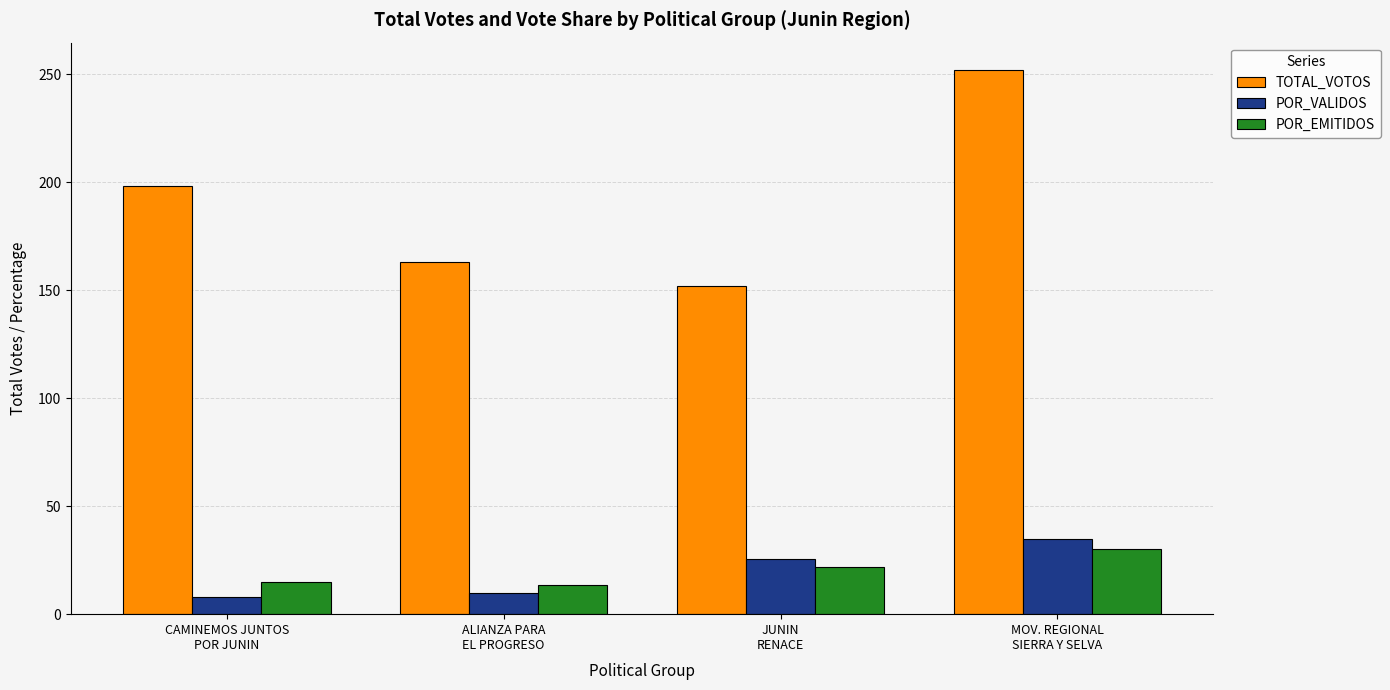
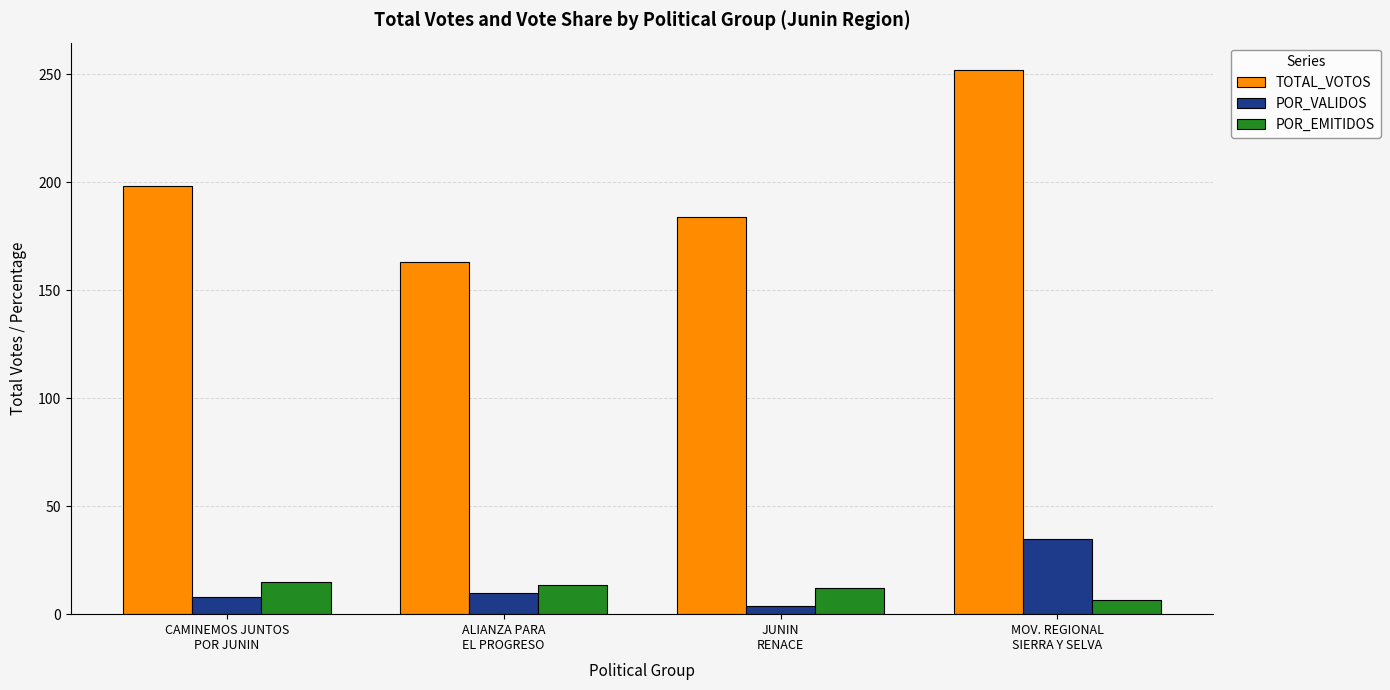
TOTAL_VOTOS, JUNIN RENACE: 152 -> 184
POR_VALIDOS, JUNIN RENACE: 25 -> 4
POR_EMITIDOS, JUNIN RENACE: 22 -> 12
POR_EMITIDOS, MOV. REGIONAL SIERRA Y SELVA: 30 -> 6
